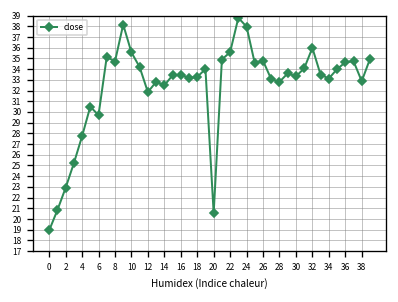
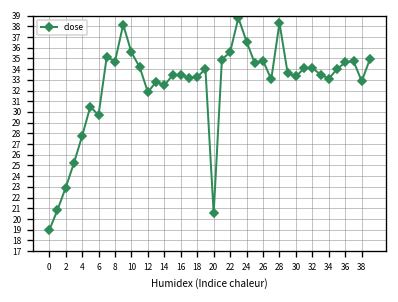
24: 38 -> 37
28: 33 -> 38
32: 36 -> 34
